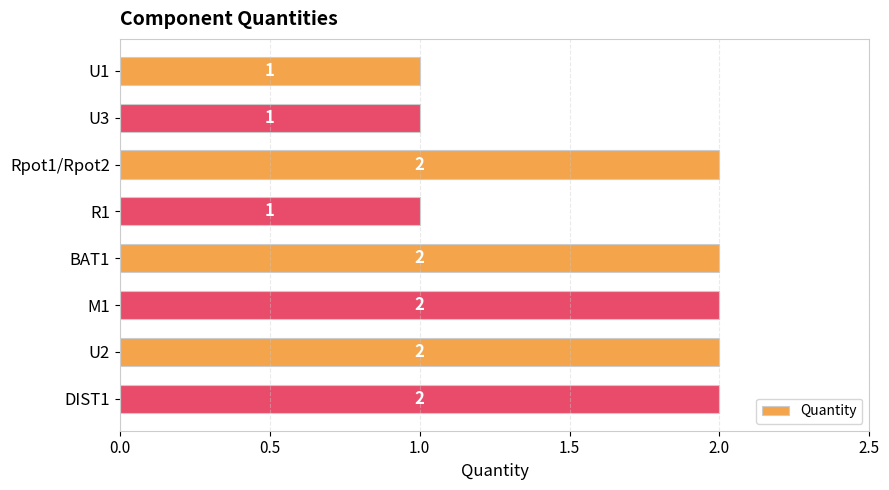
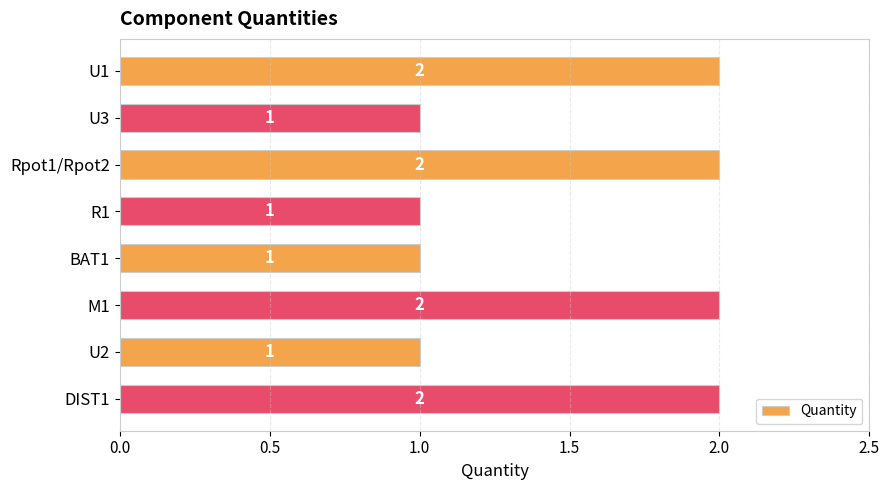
U1: 1 -> 2
BAT1: 2 -> 1
U2: 2 -> 1
